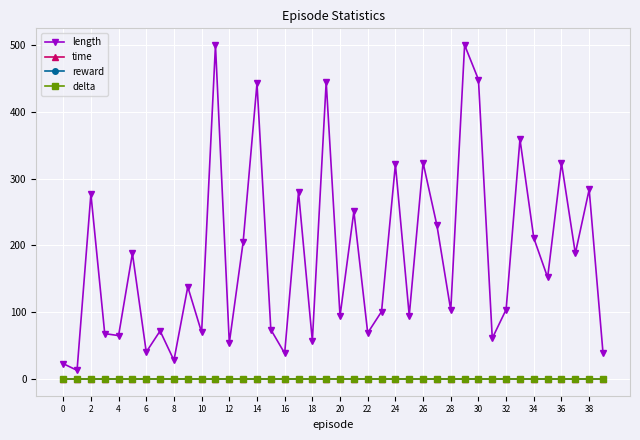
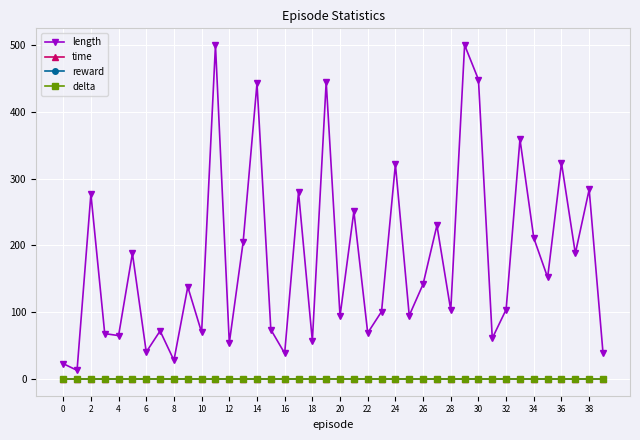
length, 26: 320 -> 140
